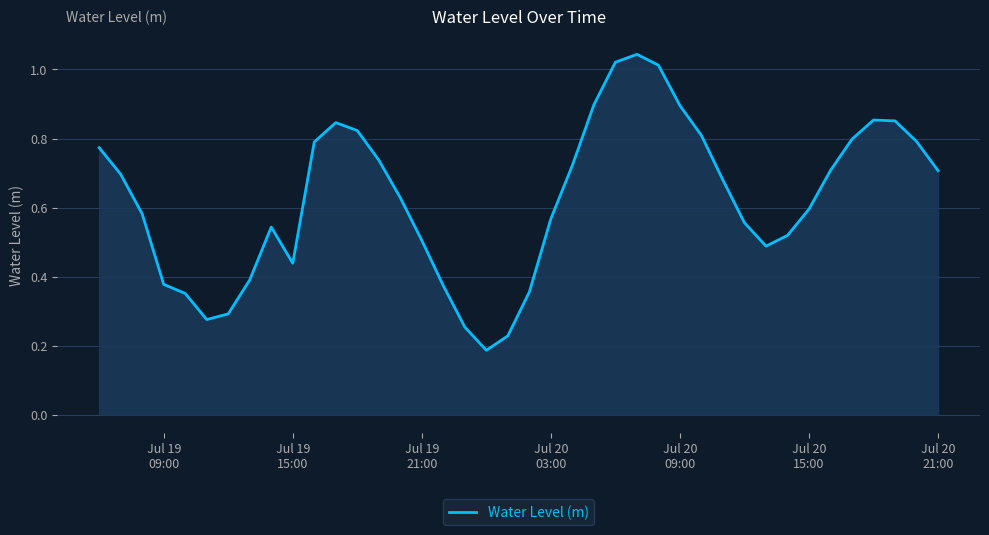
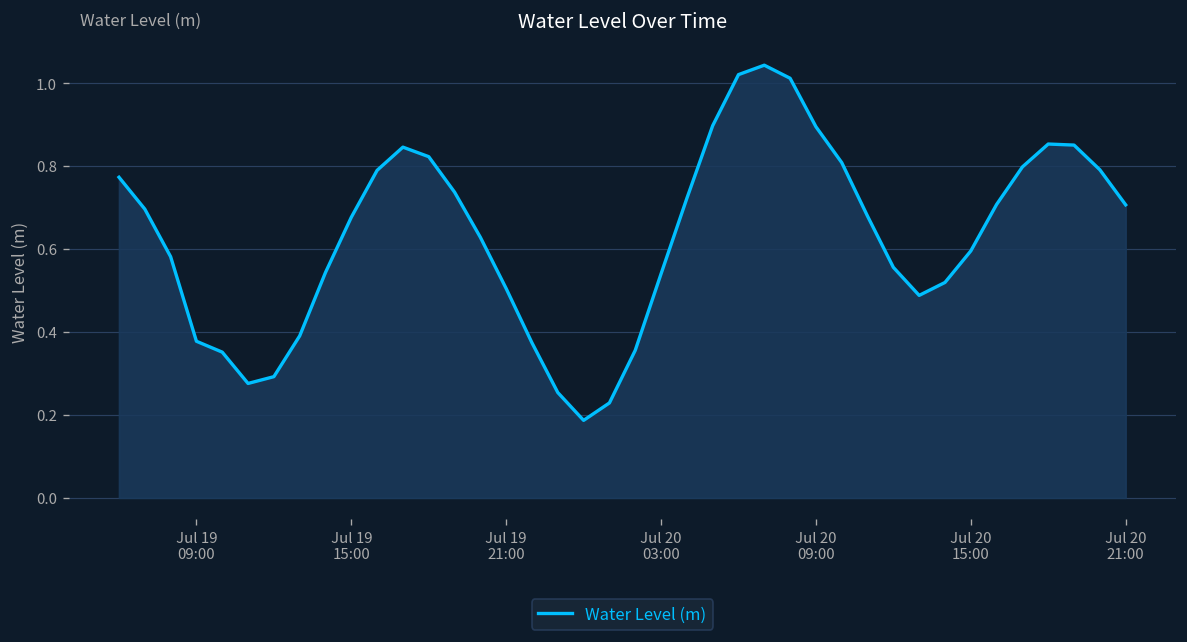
Jul 19 15:00: 0.44 -> 0.68
Jul 20 03:00: 0.57 -> 0.54
